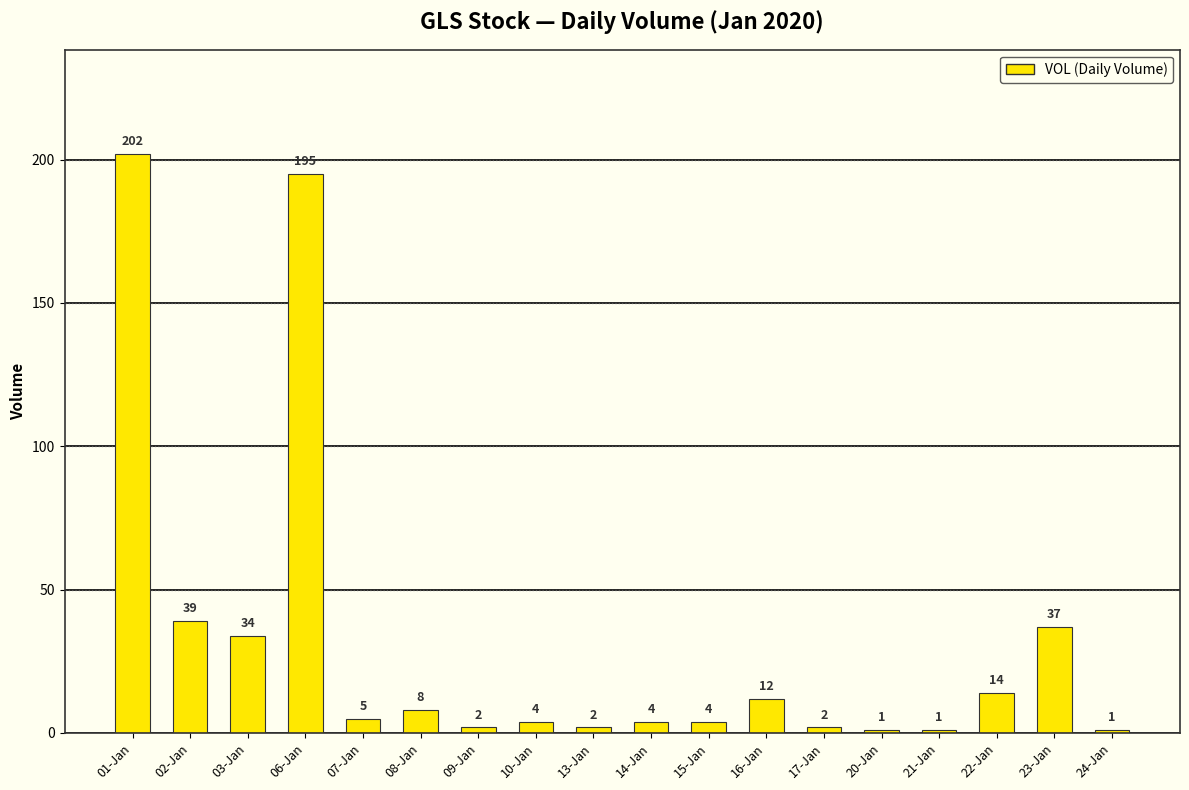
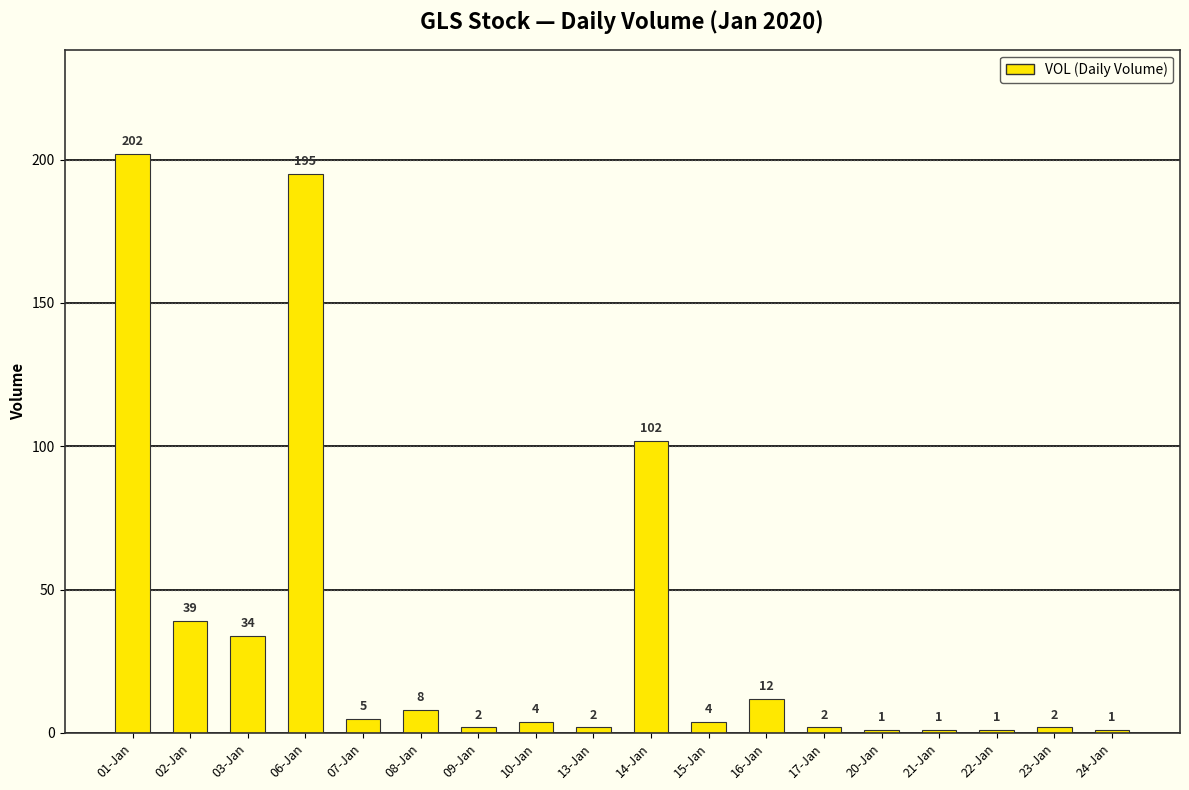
14-Jan: 4 -> 102
22-Jan: 14 -> 1
23-Jan: 37 -> 2
